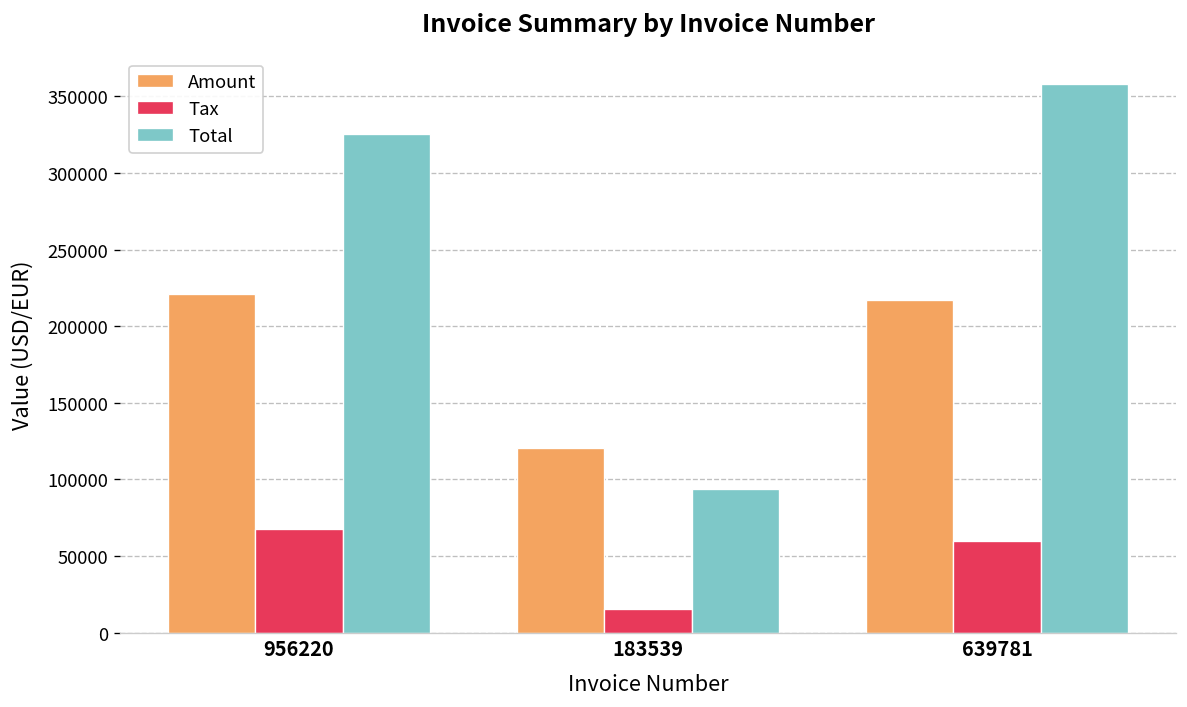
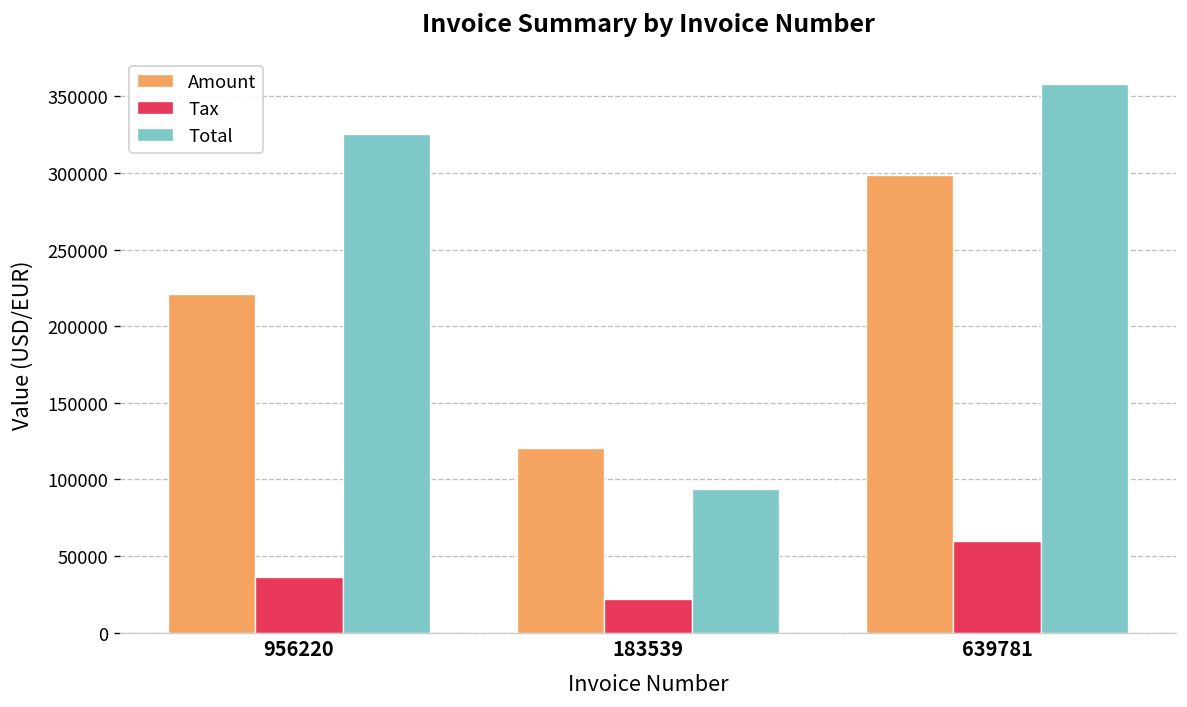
Tax, 956220: 67000 -> 36000
Tax, 183539: 16000 -> 22000
Amount, 639781: 217000 -> 299000
